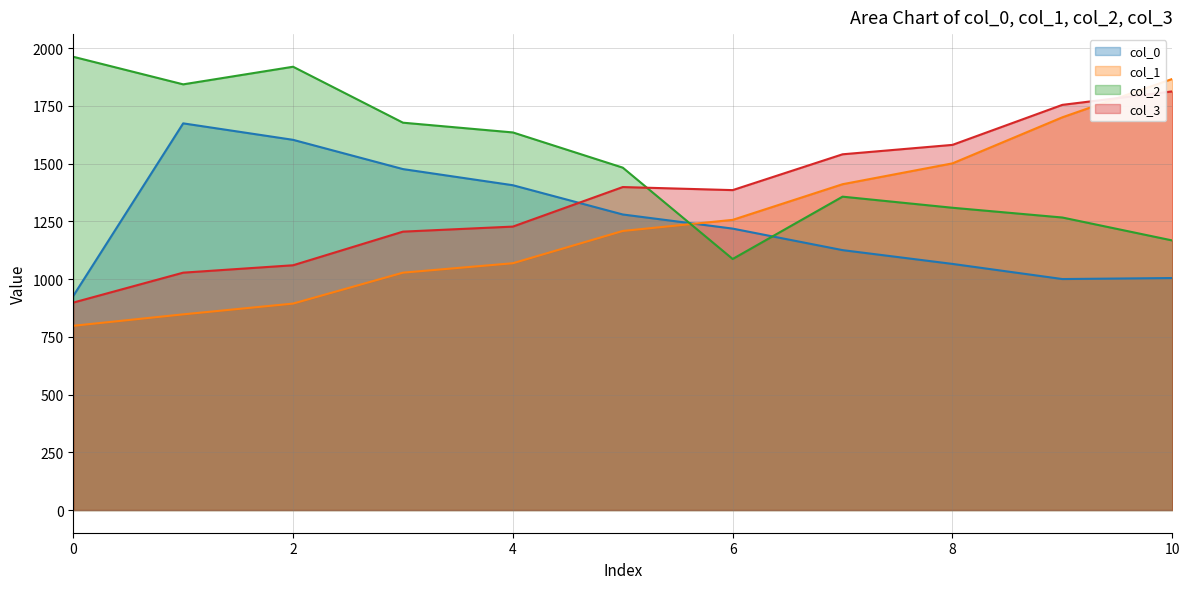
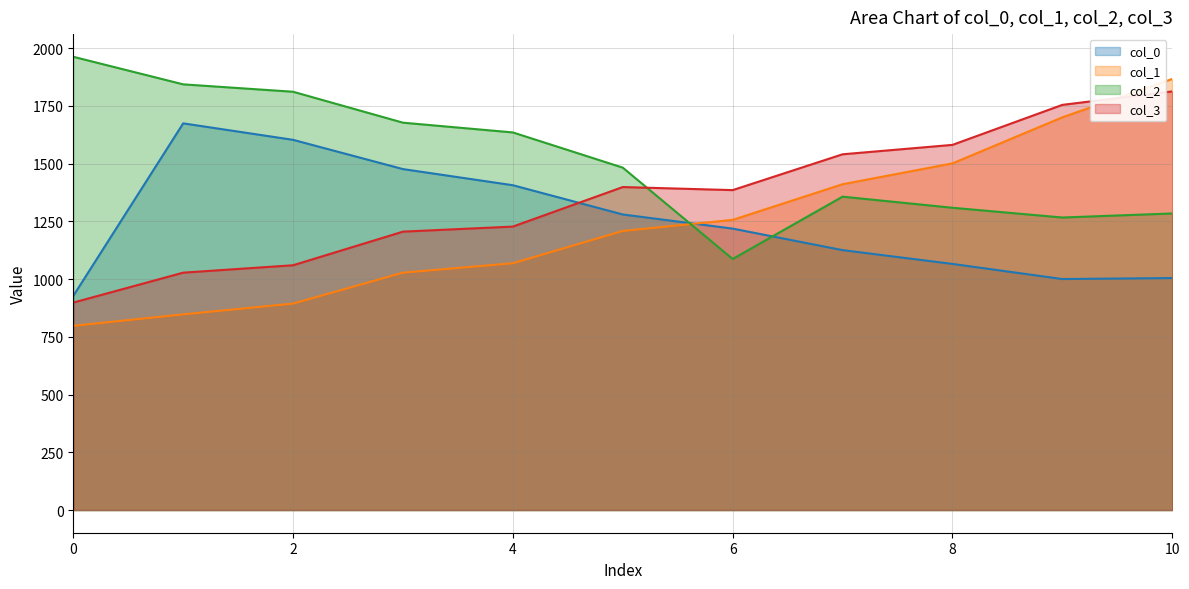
col_2, 2: 1920 -> 1810
col_2, 10: 1170 -> 1280
